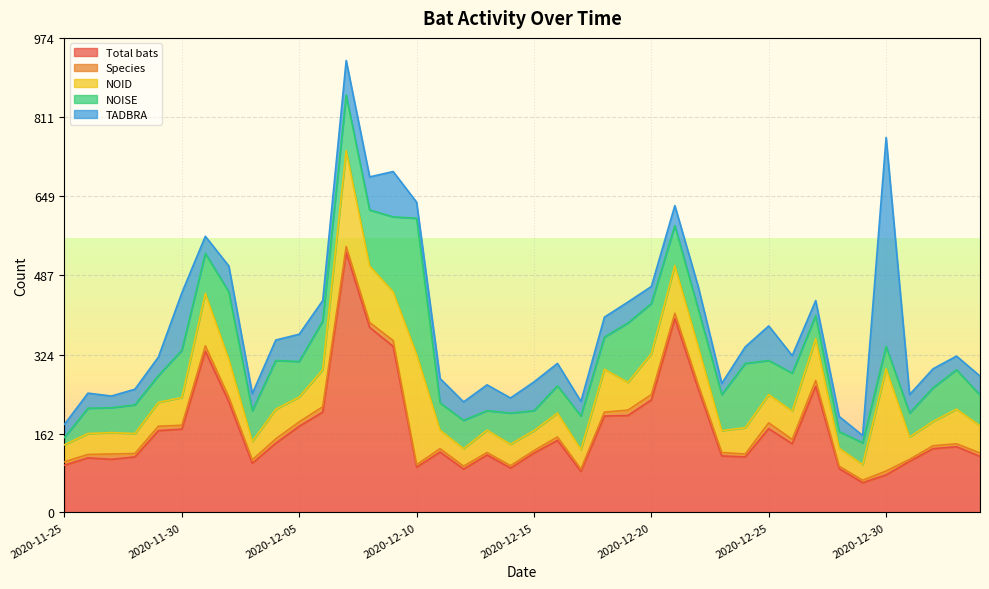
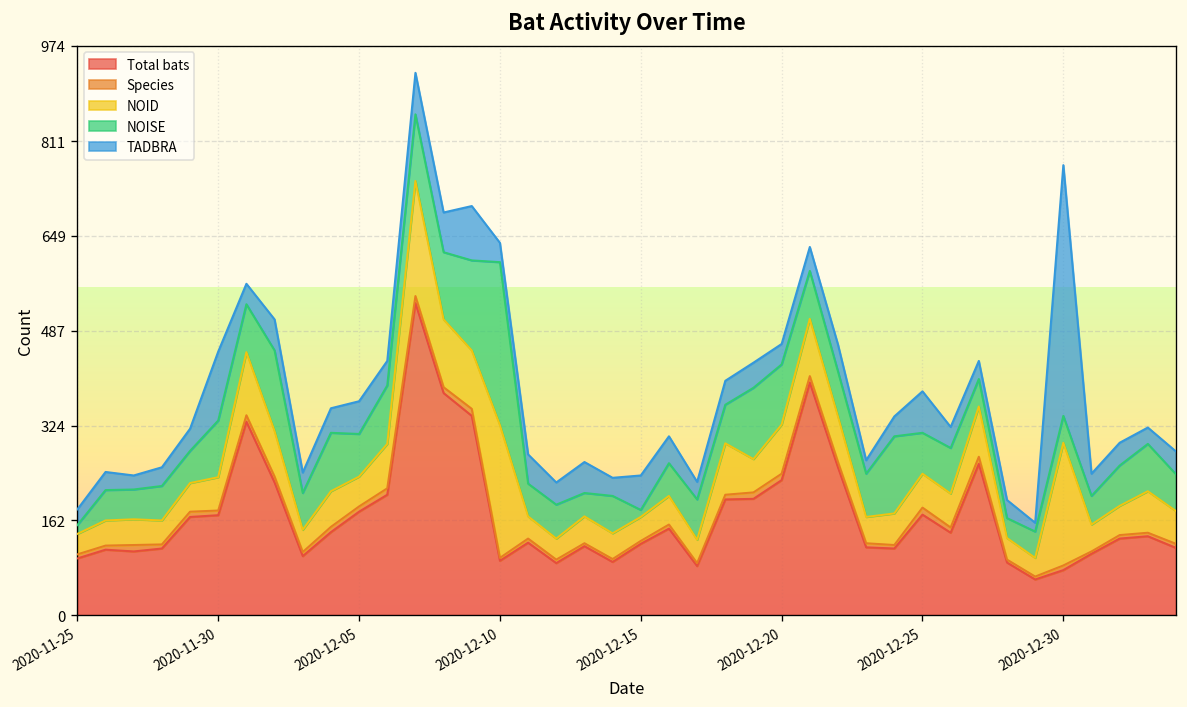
NOISE, 2020-12-15: 40 -> 10
